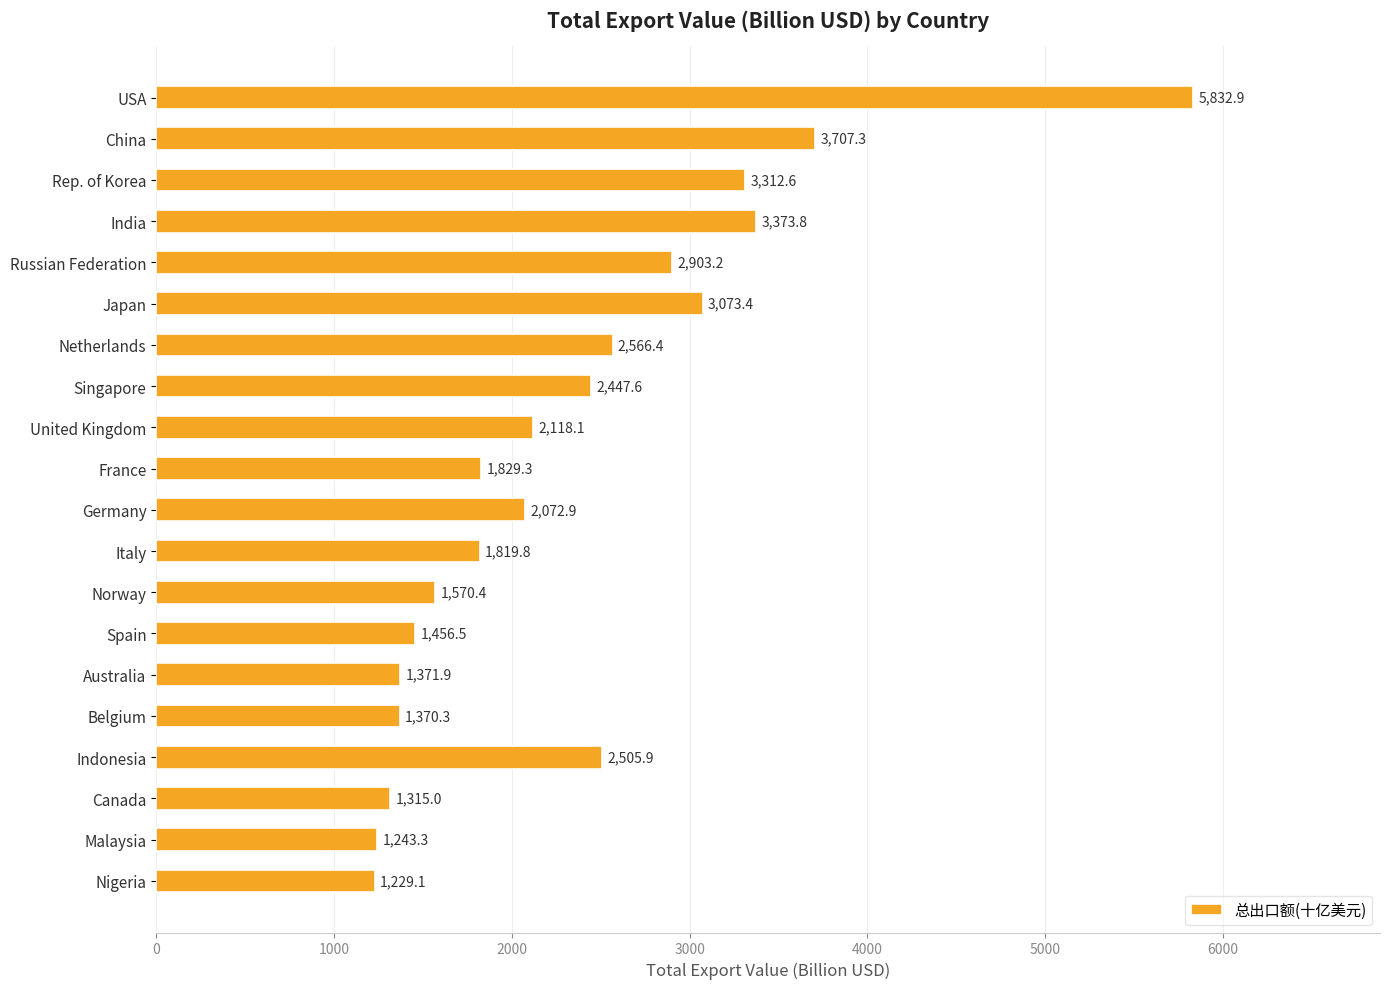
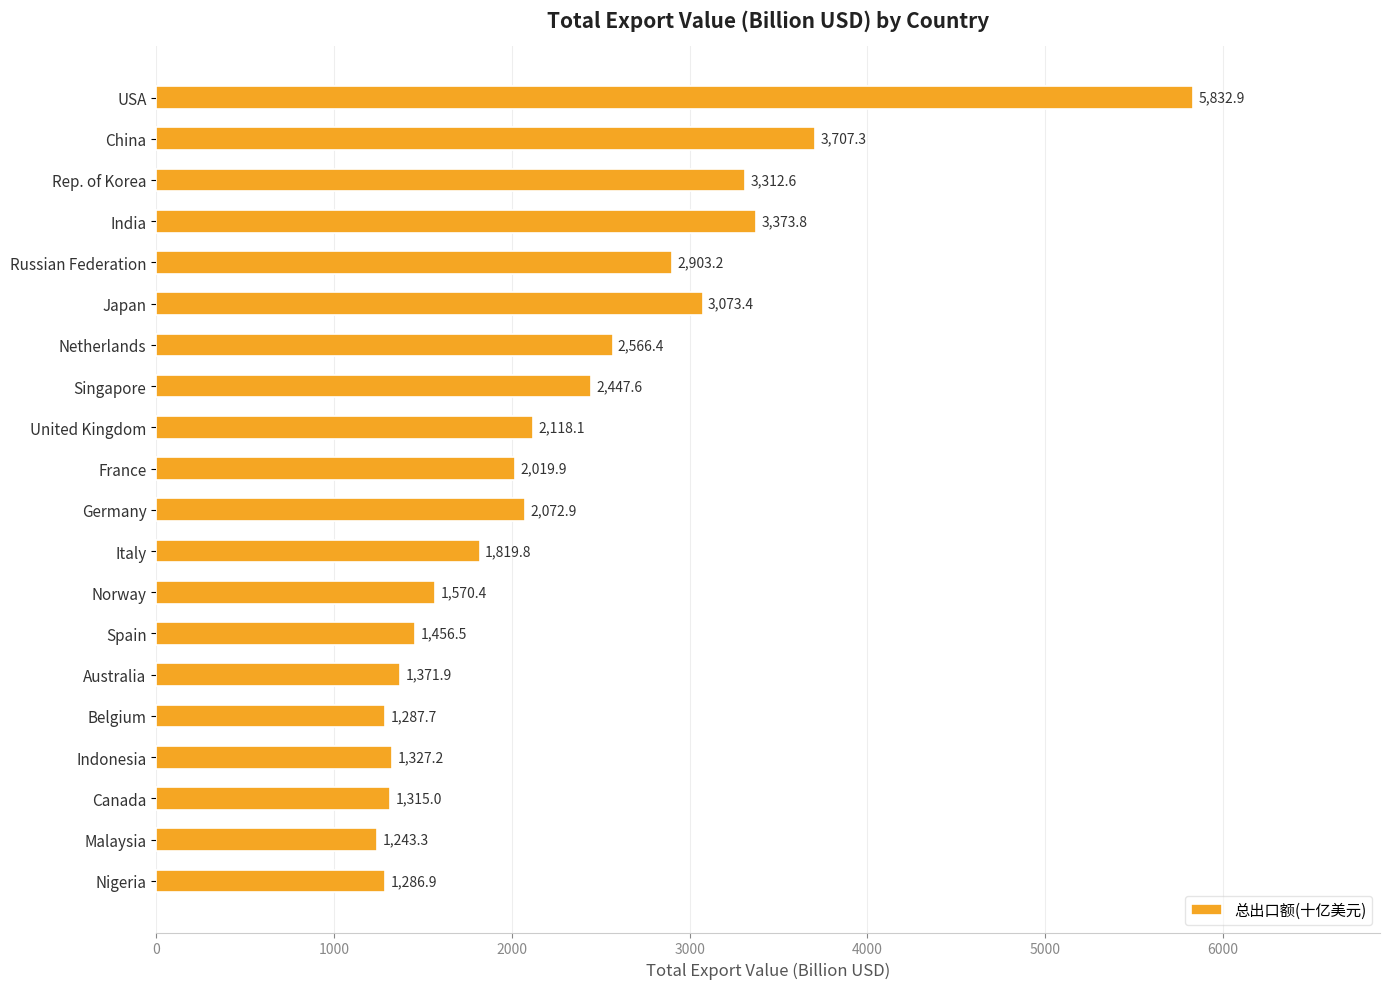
France: 1,829.3 -> 2,019.9
Belgium: 1,370.3 -> 1,287.7
Indonesia: 2,505.9 -> 1,327.2
Nigeria: 1,229.1 -> 1,286.9
